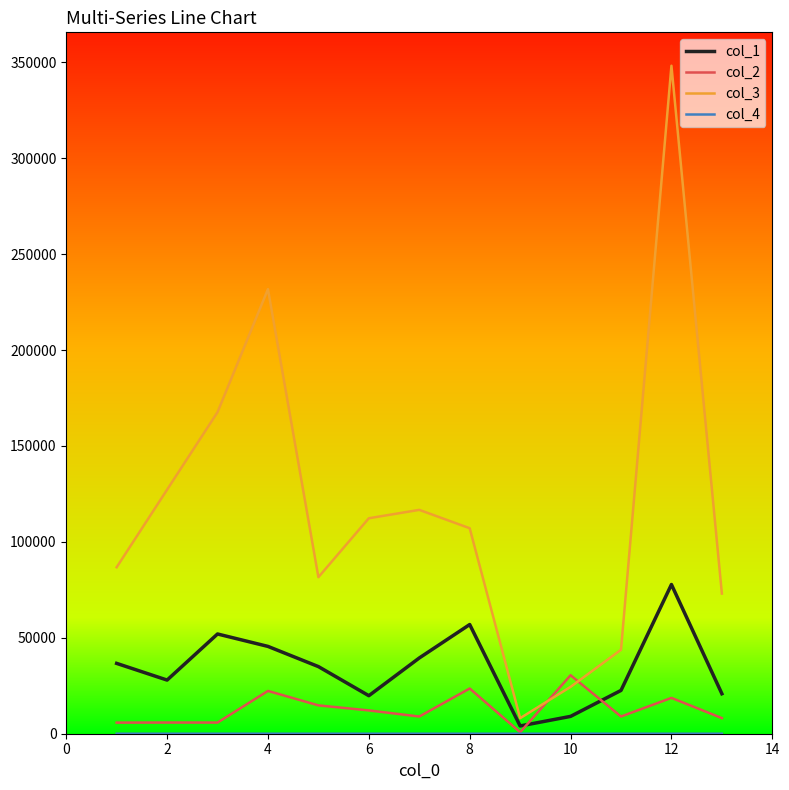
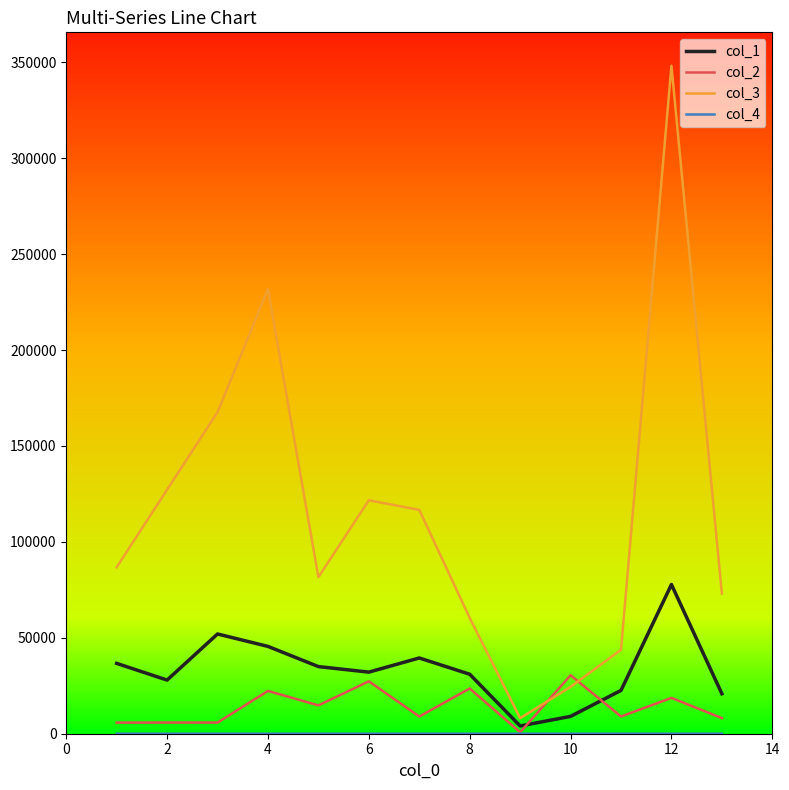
col_1, 6: 20000 -> 32000
col_2, 6: 12000 -> 27000
col_3, 6: 112000 -> 122000
col_1, 8: 57000 -> 31000
col_3, 8: 107000 -> 60000
